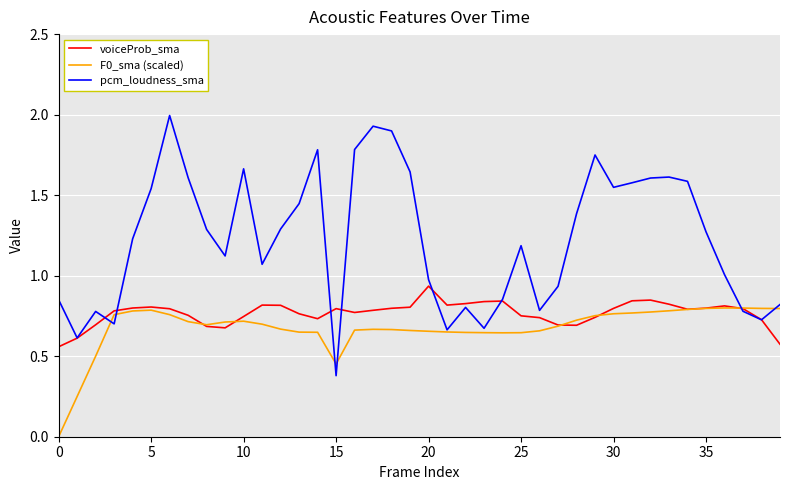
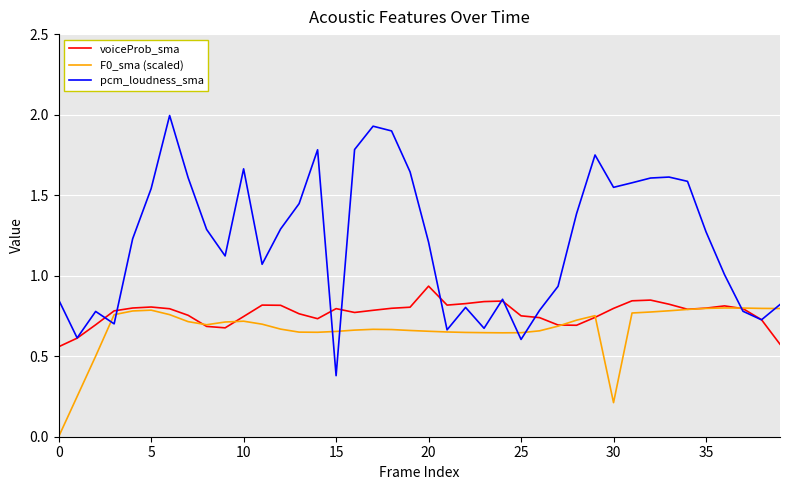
F0_sma (scaled), 15: 0.45 -> 0.65
pcm_loudness_sma, 20: 0.98 -> 1.21
pcm_loudness_sma, 25: 1.19 -> 0.60
F0_sma (scaled), 30: 0.76 -> 0.21
